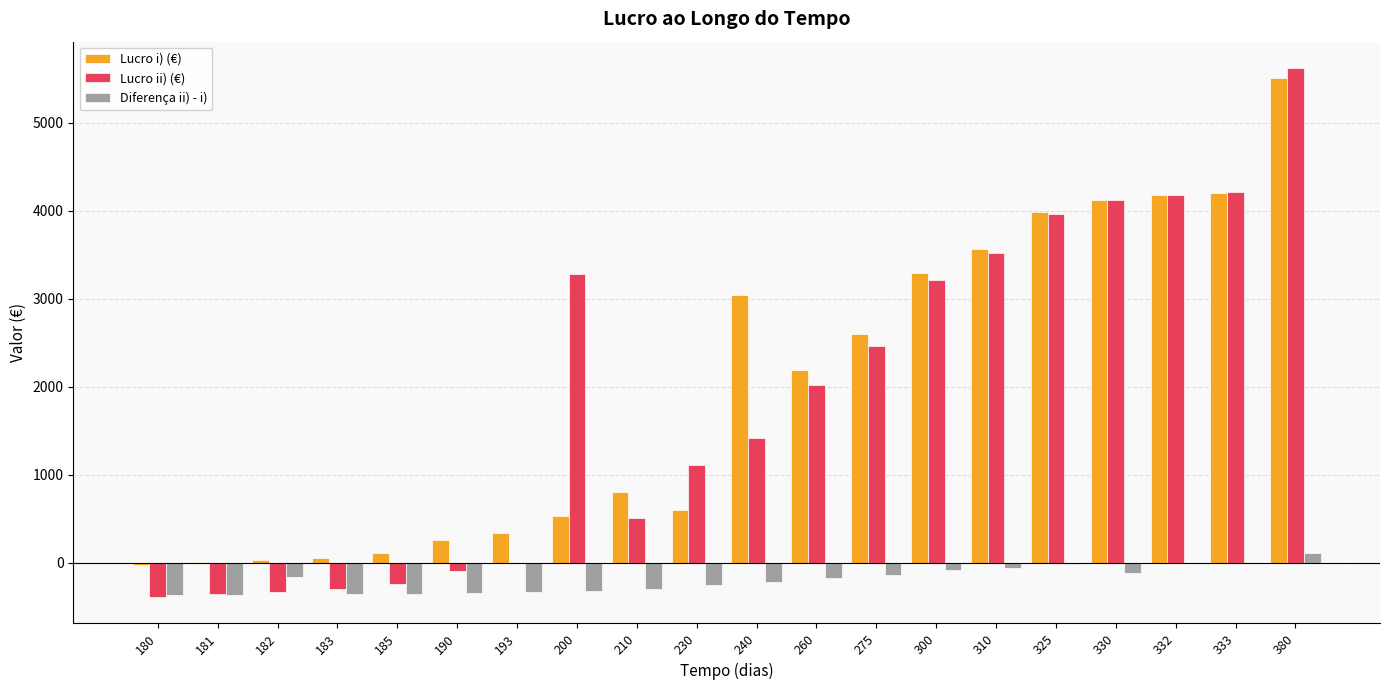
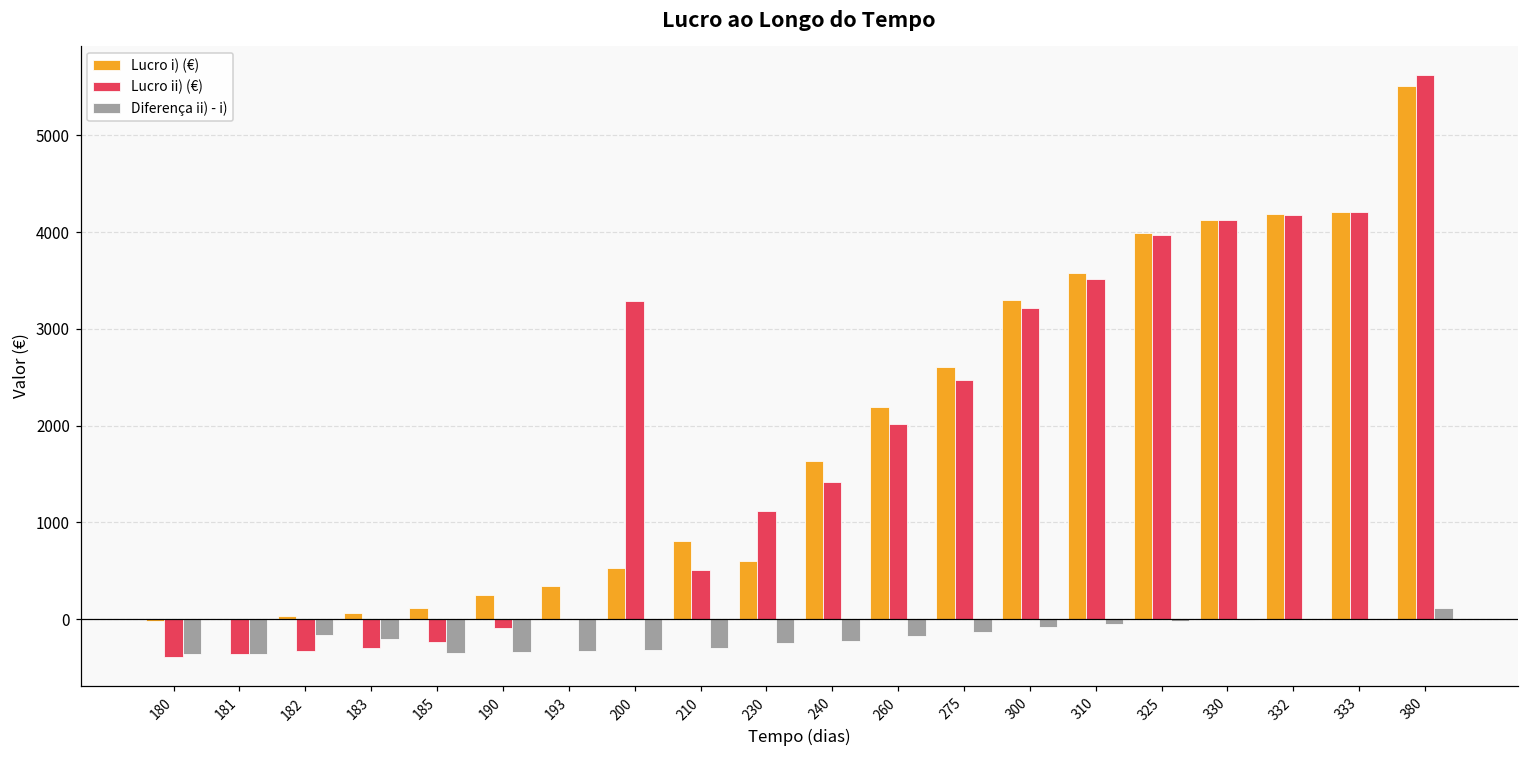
Diferença ii) - i), 183: -400 -> -200
Lucro i) (€), 240: 3000 -> 1600
Diferença ii) - i), 330: -100 -> 0
